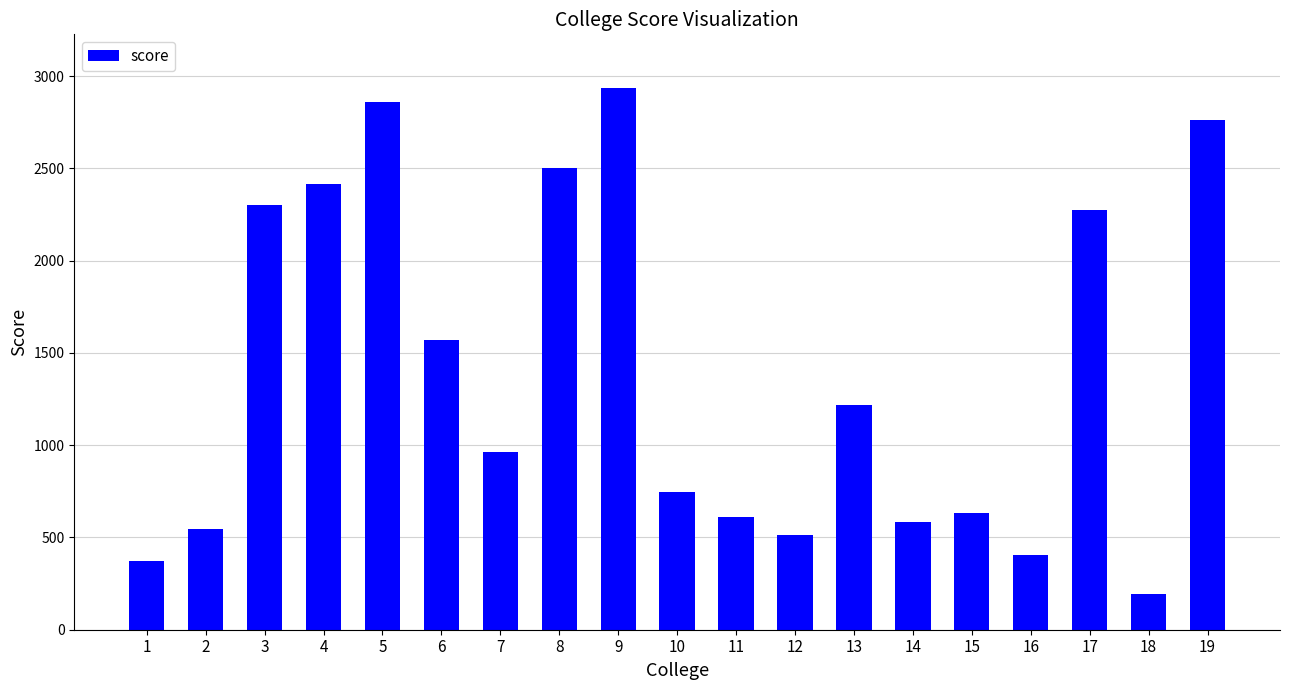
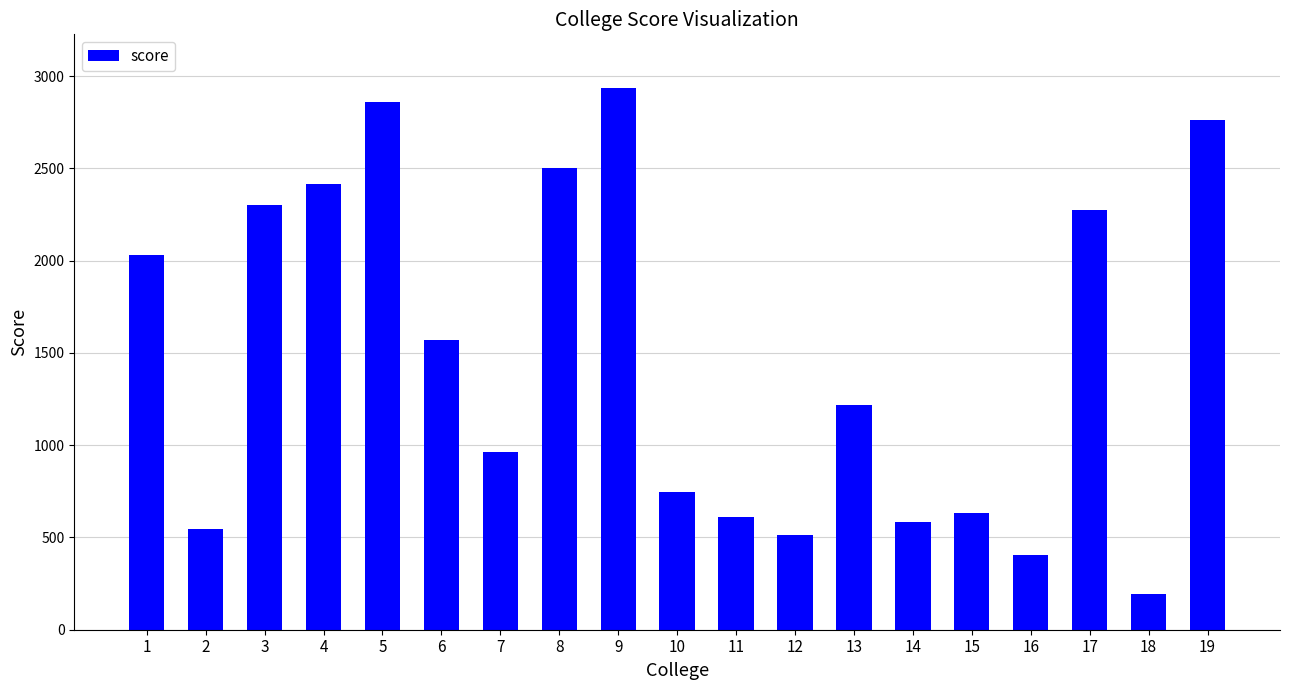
1: 370 -> 2030
